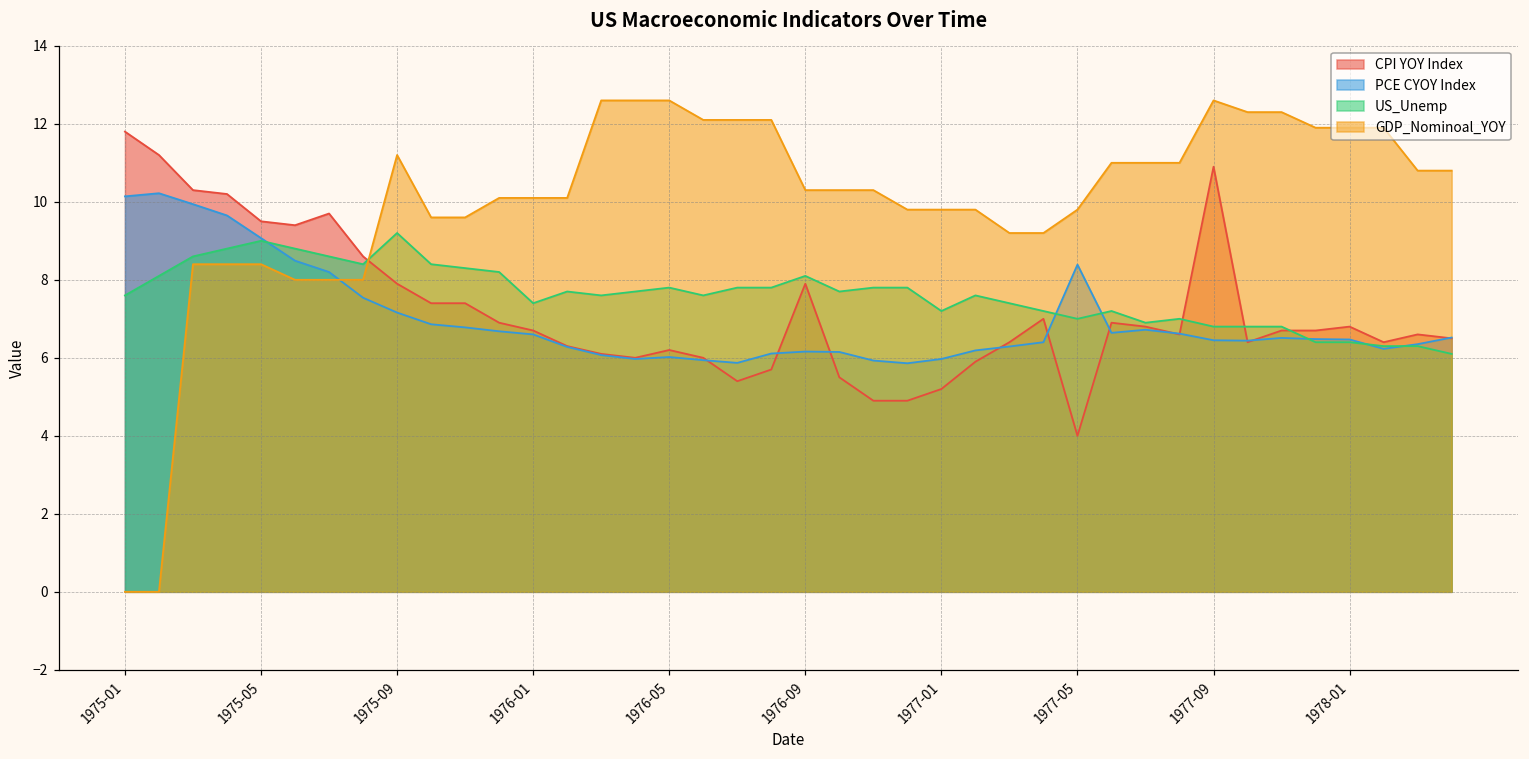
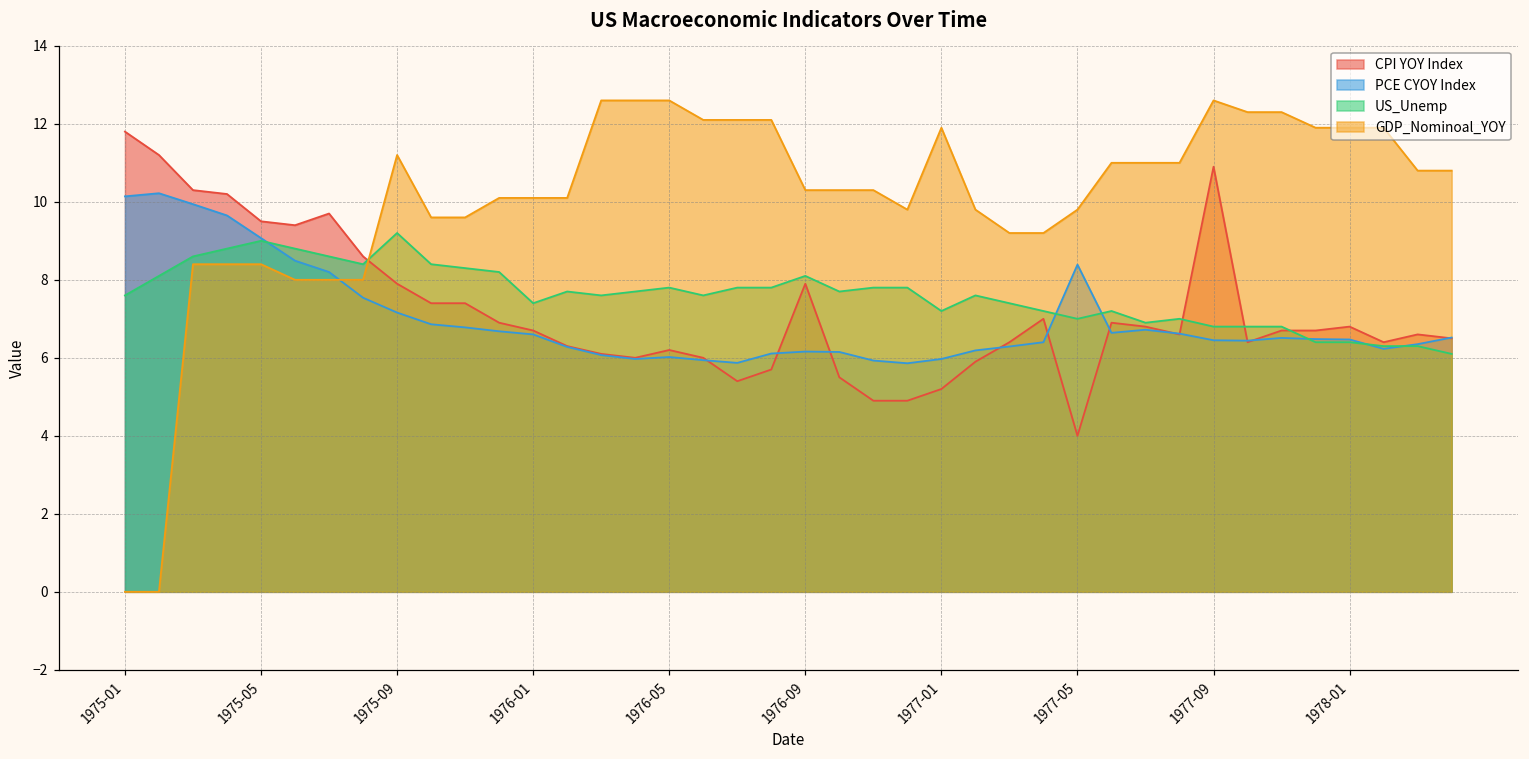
GDP_Nominoal_YOY, 1977-01: 9.8 -> 11.9
